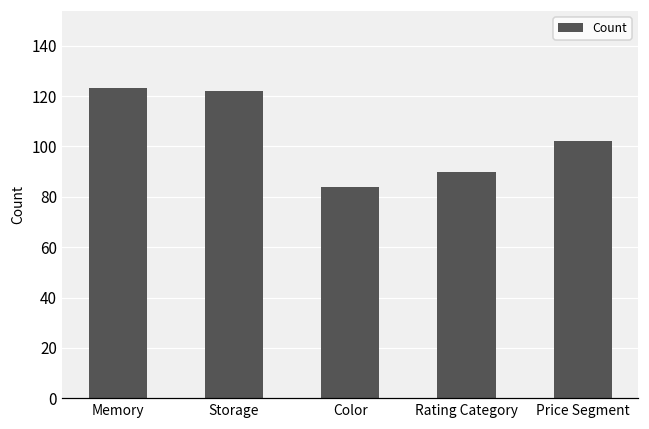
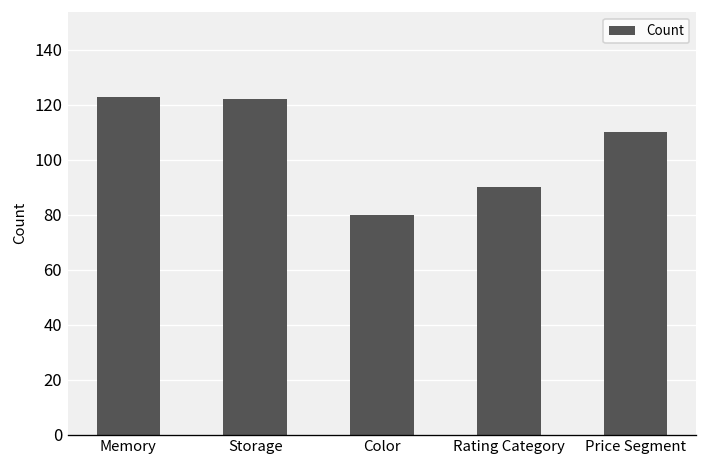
Color: 84 -> 80
Price Segment: 102 -> 110
